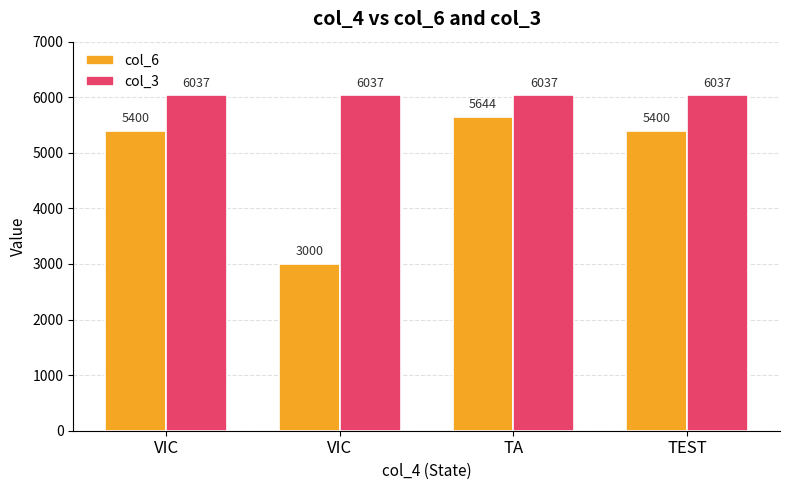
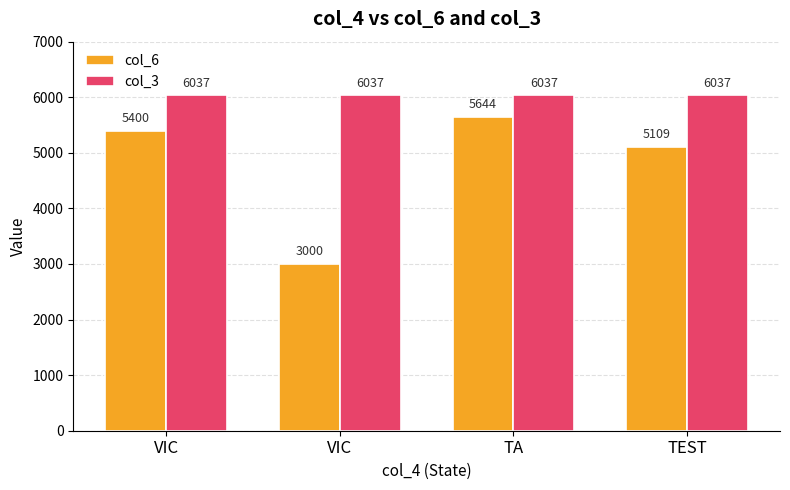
col_6, TEST: 5400 -> 5109
